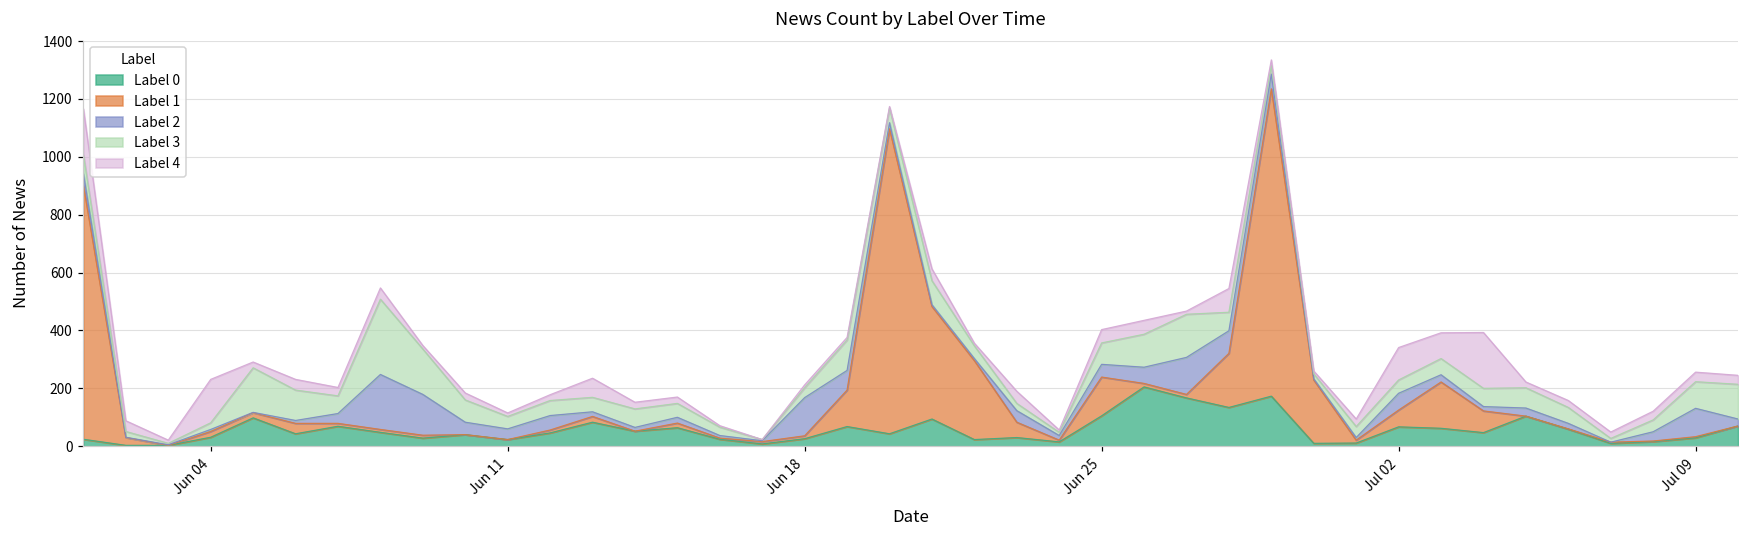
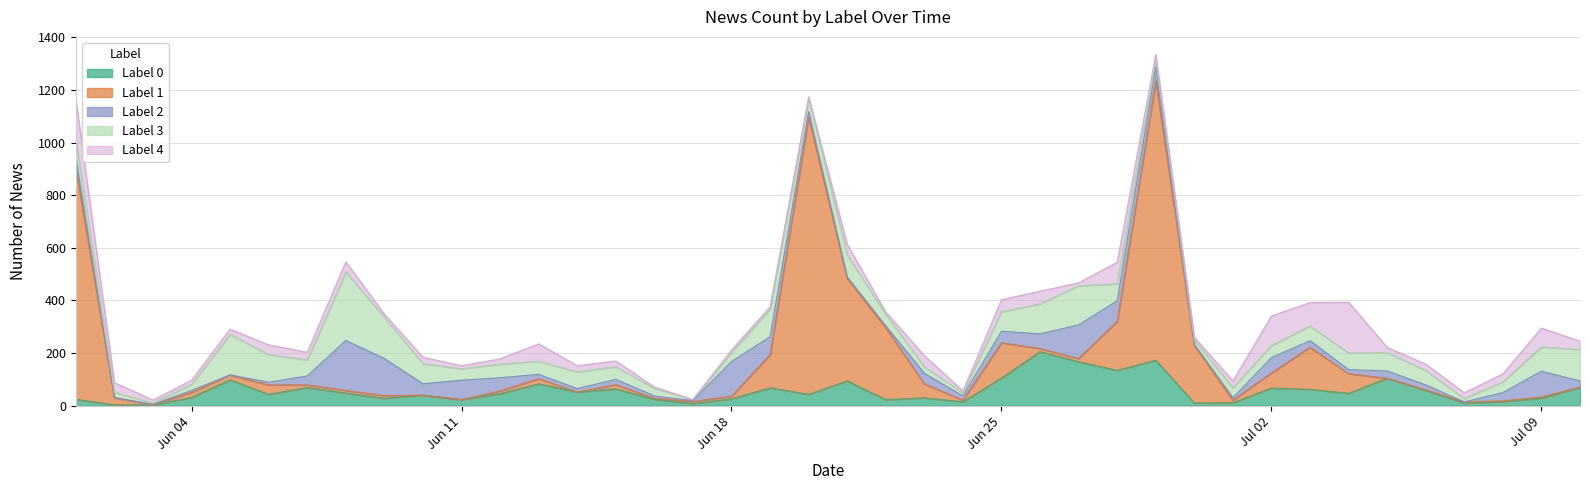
Label 4, Jun 04: 150 -> 20
Label 2, Jun 11: 40 -> 70
Label 4, Jul 09: 30 -> 70
